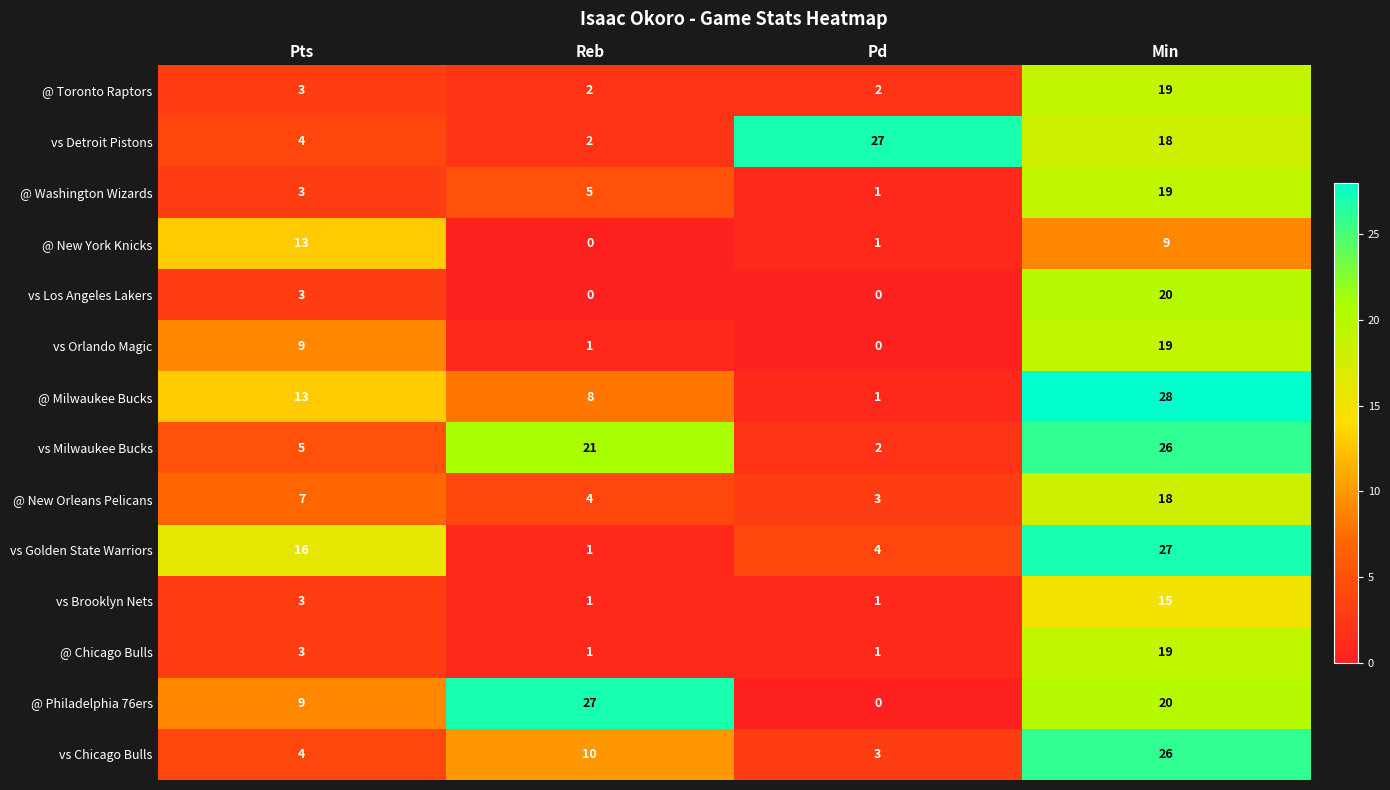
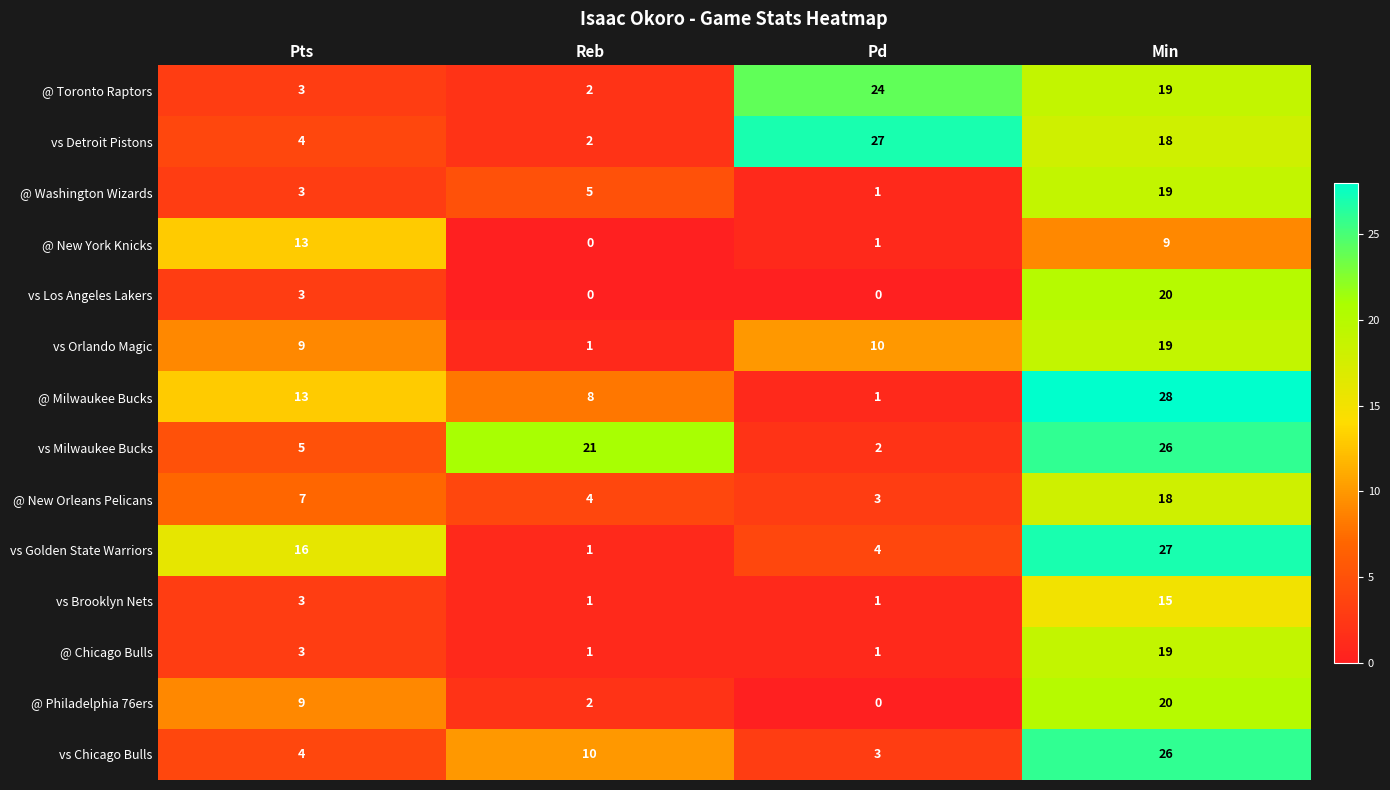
@ Toronto Raptors, Pd: 2 -> 24
vs Orlando Magic, Pd: 0 -> 10
@ Philadelphia 76ers, Reb: 27 -> 2
